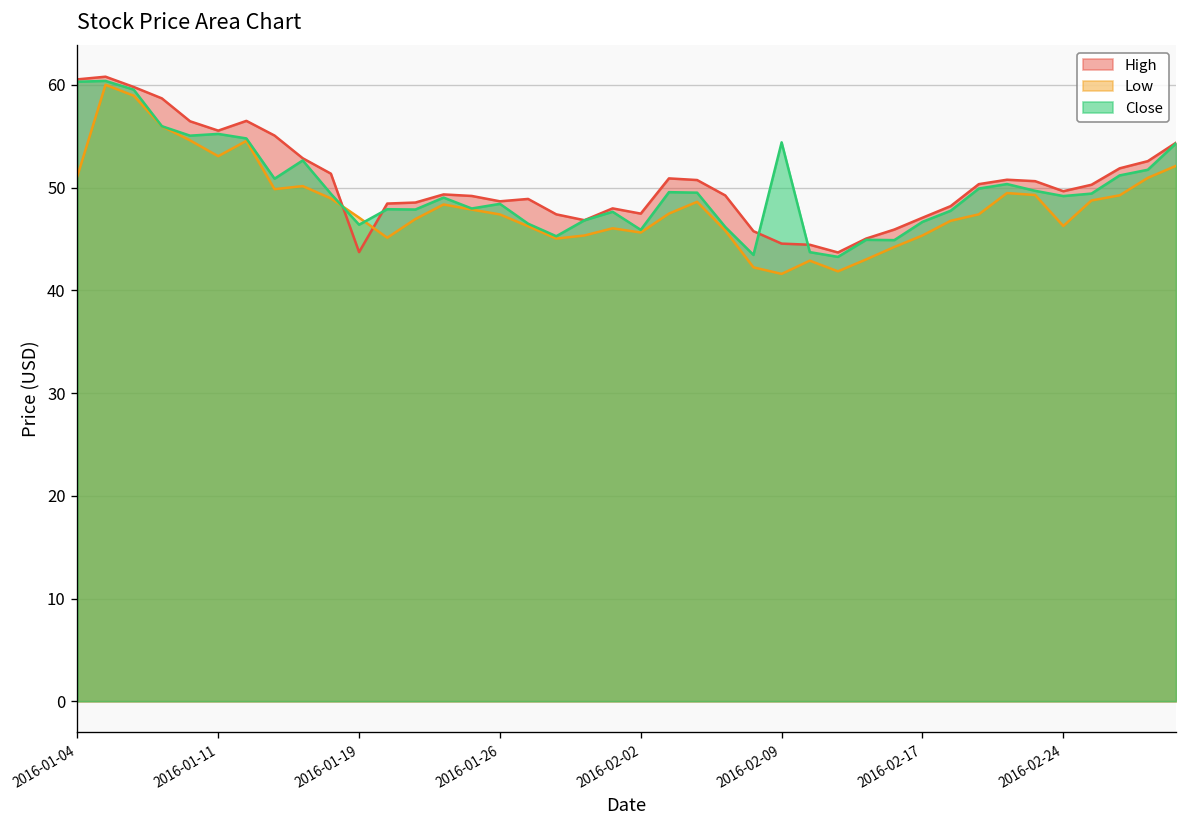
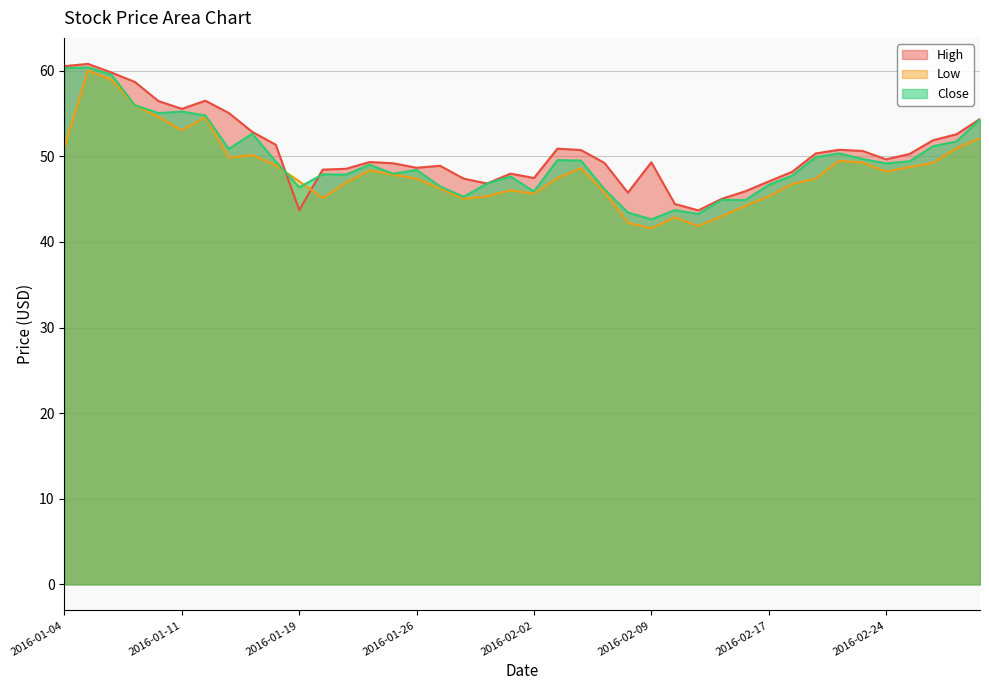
High, 2016-02-09: 45 -> 49
Close, 2016-02-09: 54 -> 43
Low, 2016-02-24: 46 -> 48
